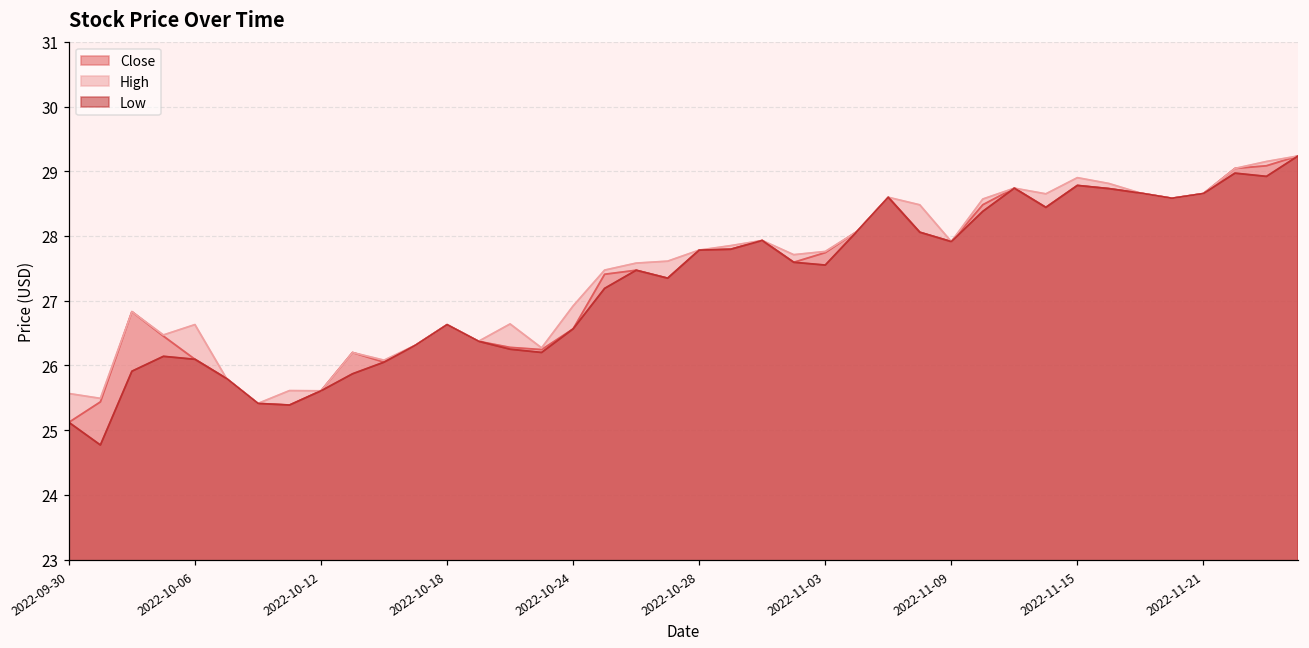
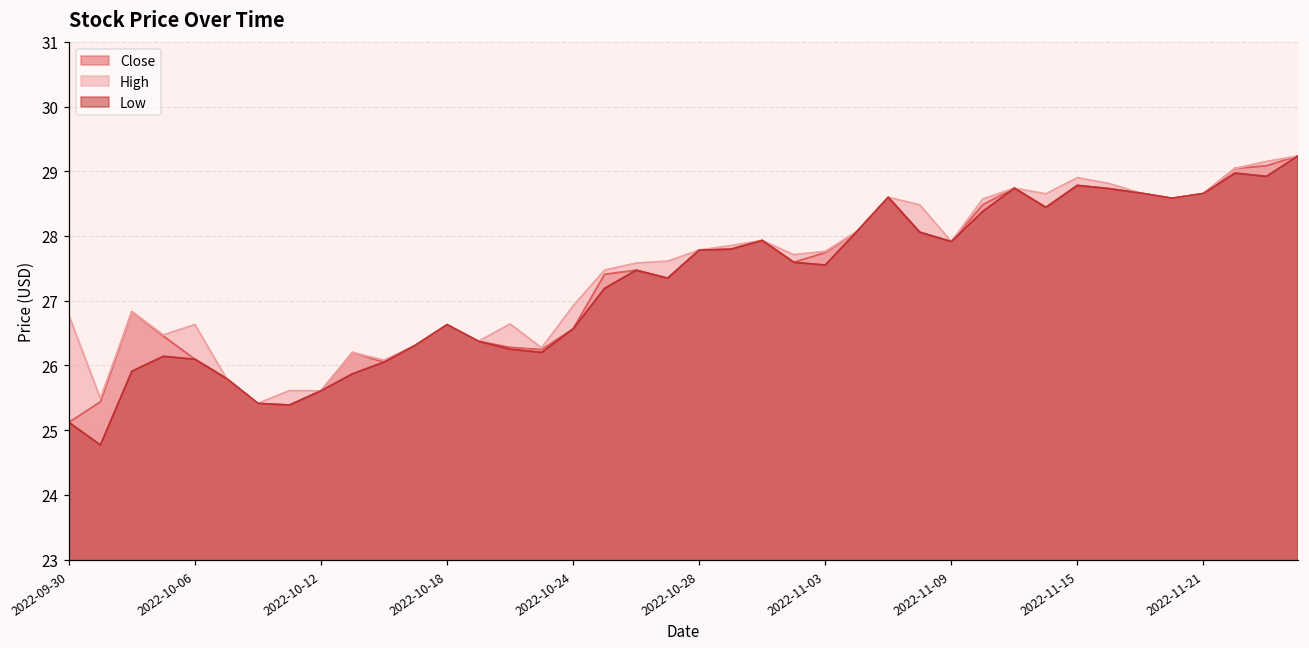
High, 2022-09-30: 25.6 -> 26.8
